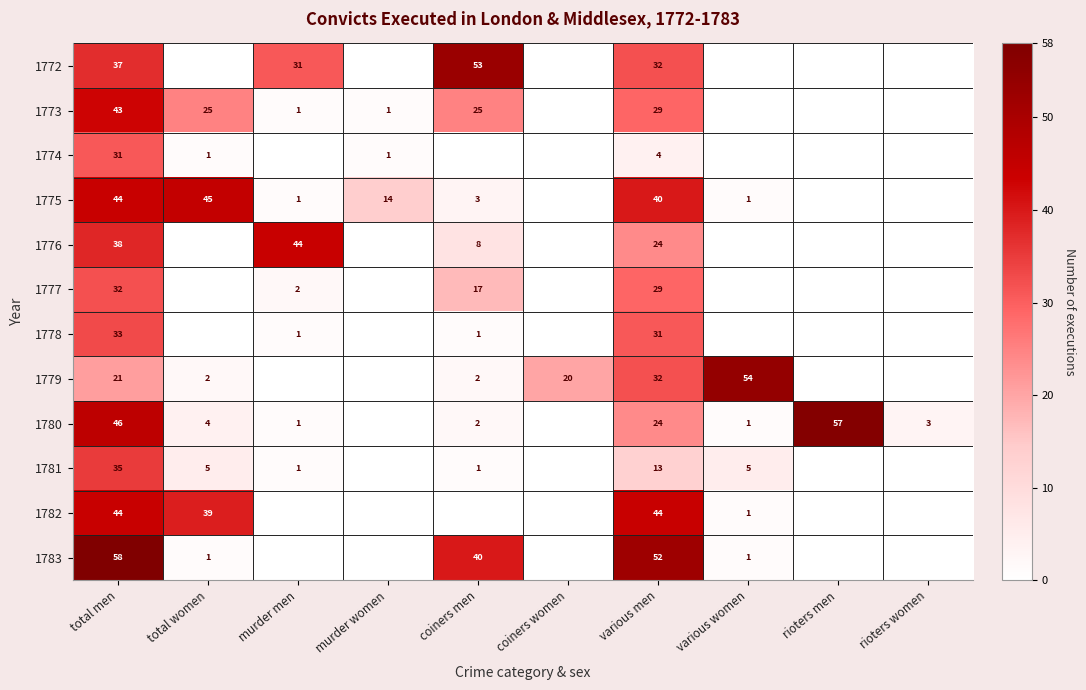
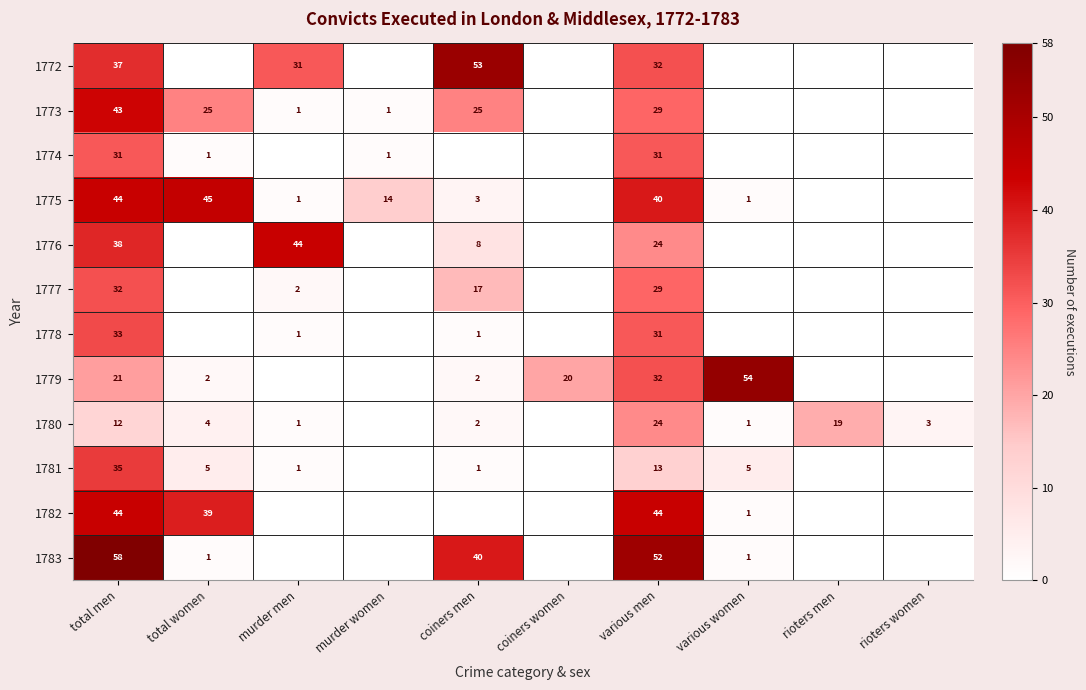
1774, various men: 4 -> 31
1780, total men: 46 -> 12
1780, rioters men: 57 -> 19
